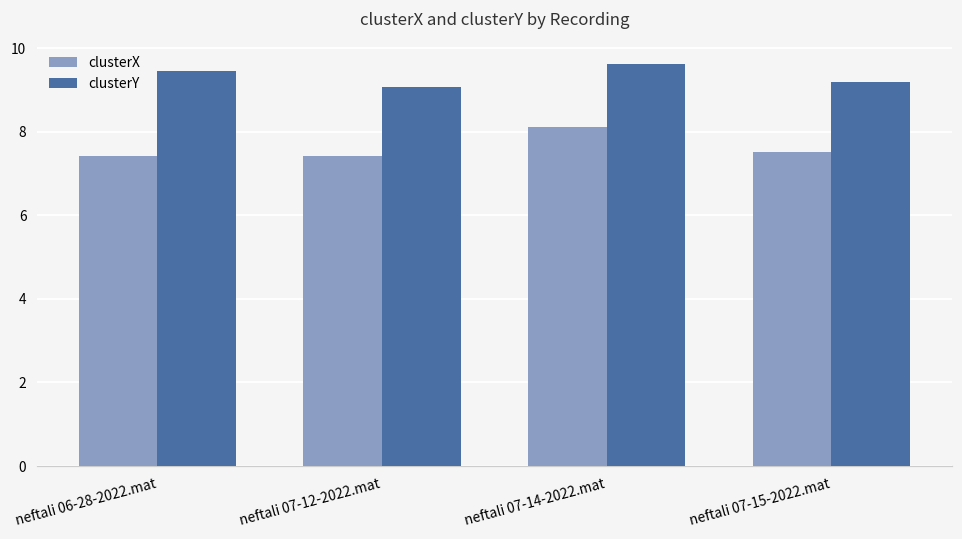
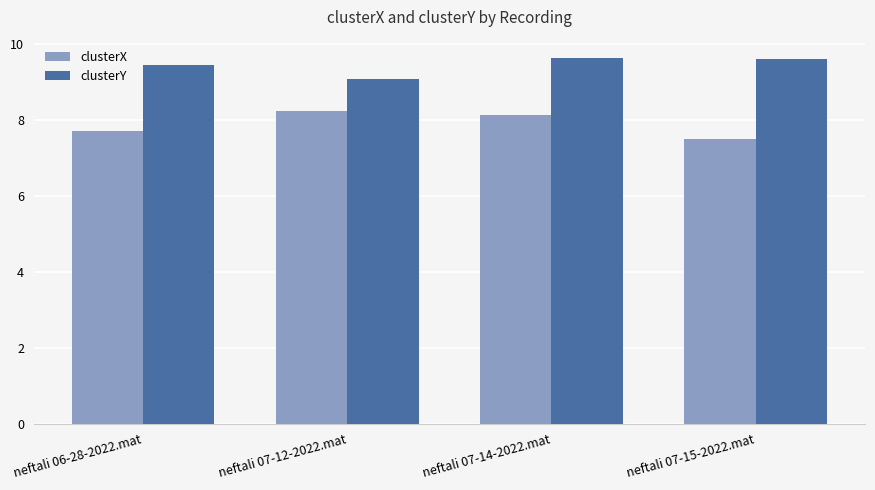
clusterX, neftali 06-28-2022.mat: 7.4 -> 7.7
clusterX, neftali 07-12-2022.mat: 7.4 -> 8.2
clusterY, neftali 07-15-2022.mat: 9.2 -> 9.6
